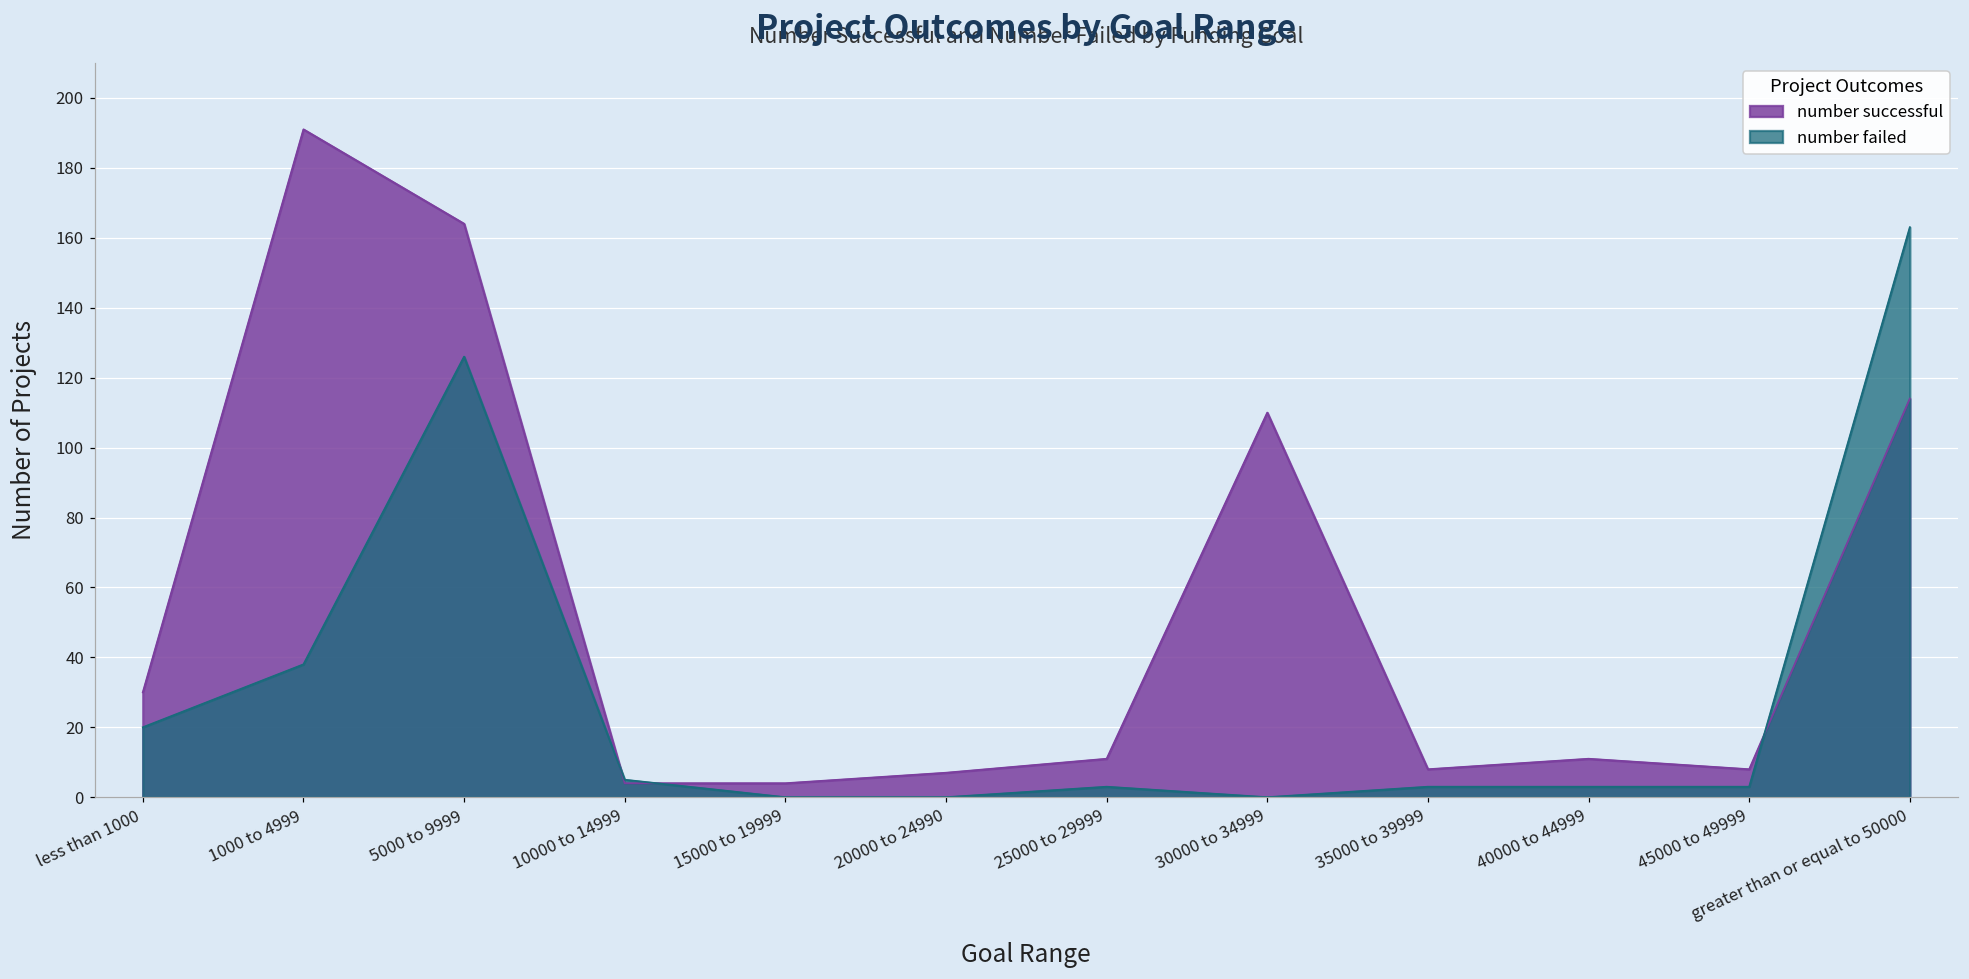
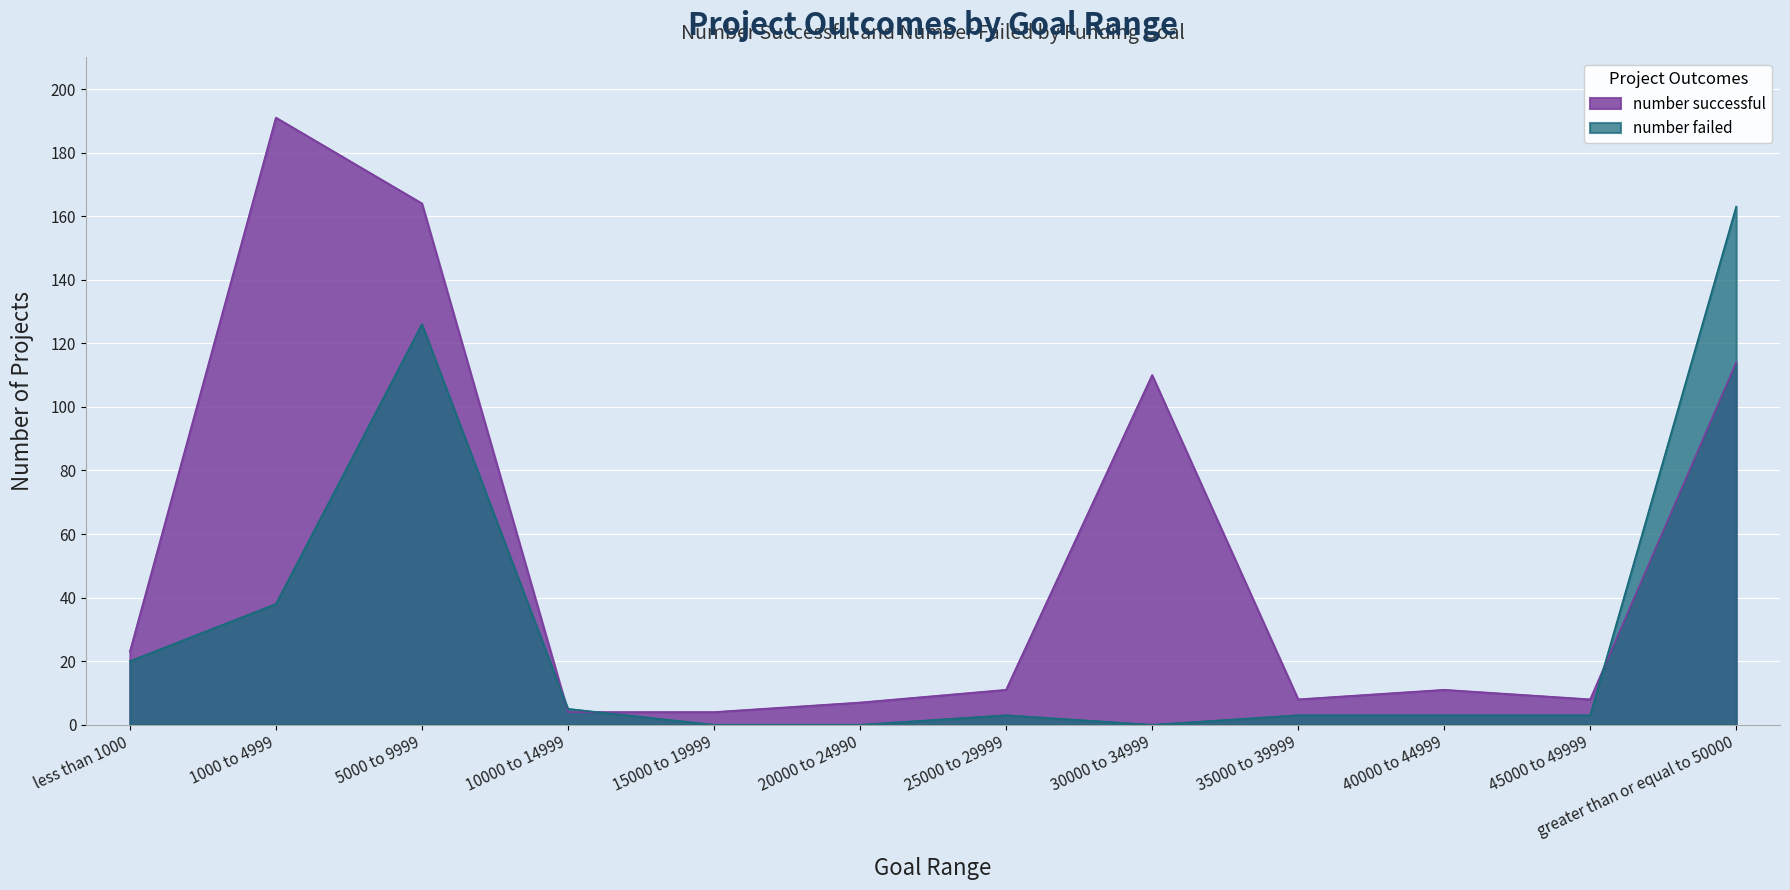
number successful, less than 1000: 30 -> 23
